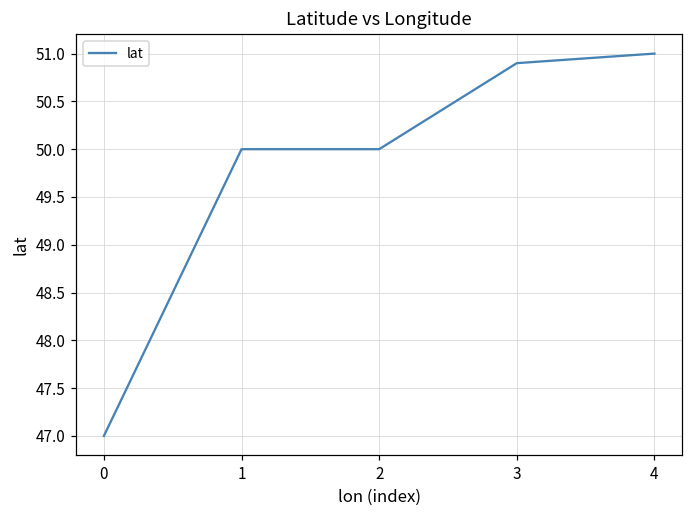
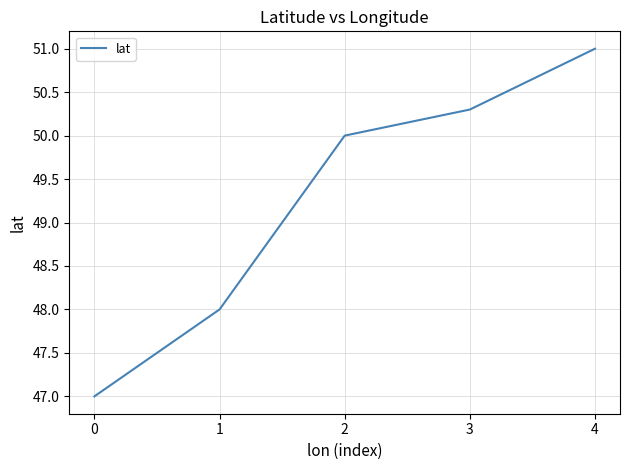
1: 50 -> 48
3: 50.9 -> 50.3
